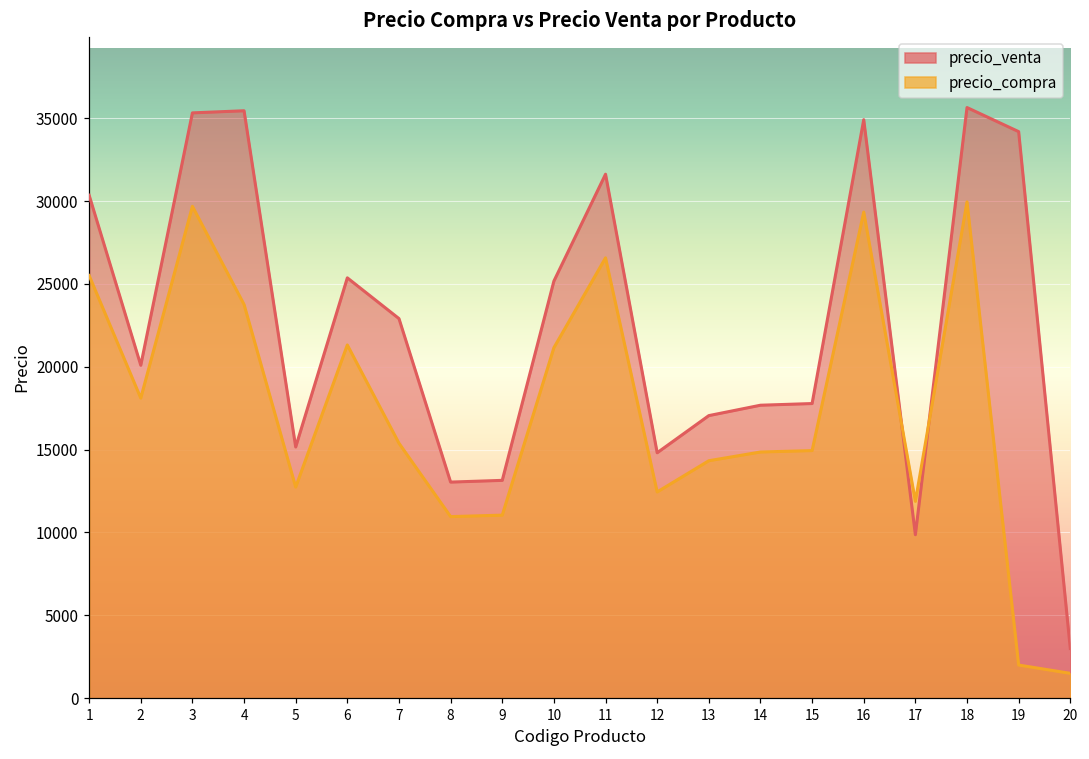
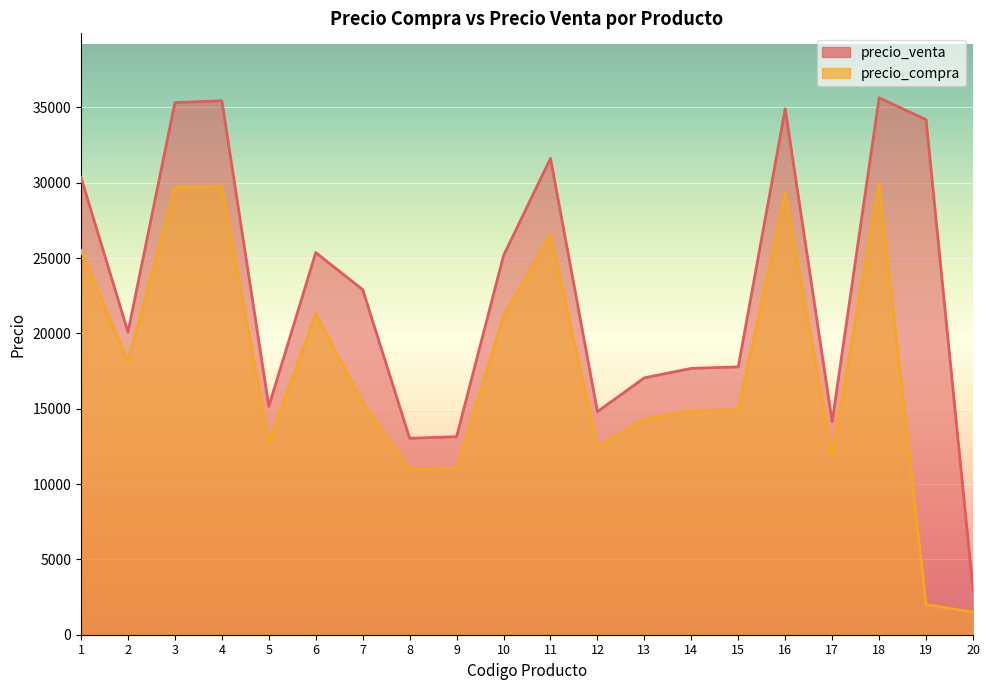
precio_compra, 4: 23800 -> 29800
precio_venta, 17: 9900 -> 14100
